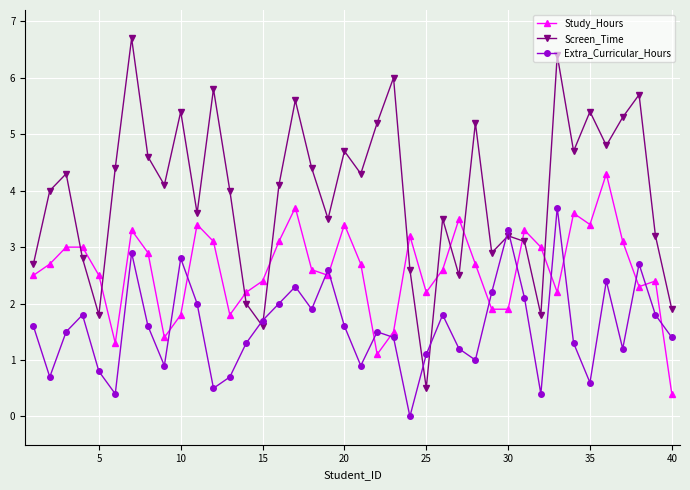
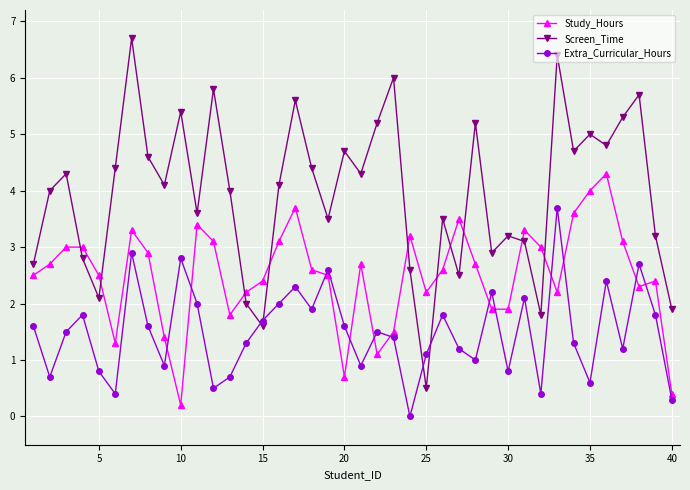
Screen_Time, 5: 1.8 -> 2.1
Study_Hours, 10: 1.8 -> 0.2
Study_Hours, 20: 3.4 -> 0.7
Extra_Curricular_Hours, 30: 3.3 -> 0.8
Study_Hours, 35: 3.4 -> 4.0
Screen_Time, 35: 5.4 -> 5.0
Extra_Curricular_Hours, 40: 1.4 -> 0.3
